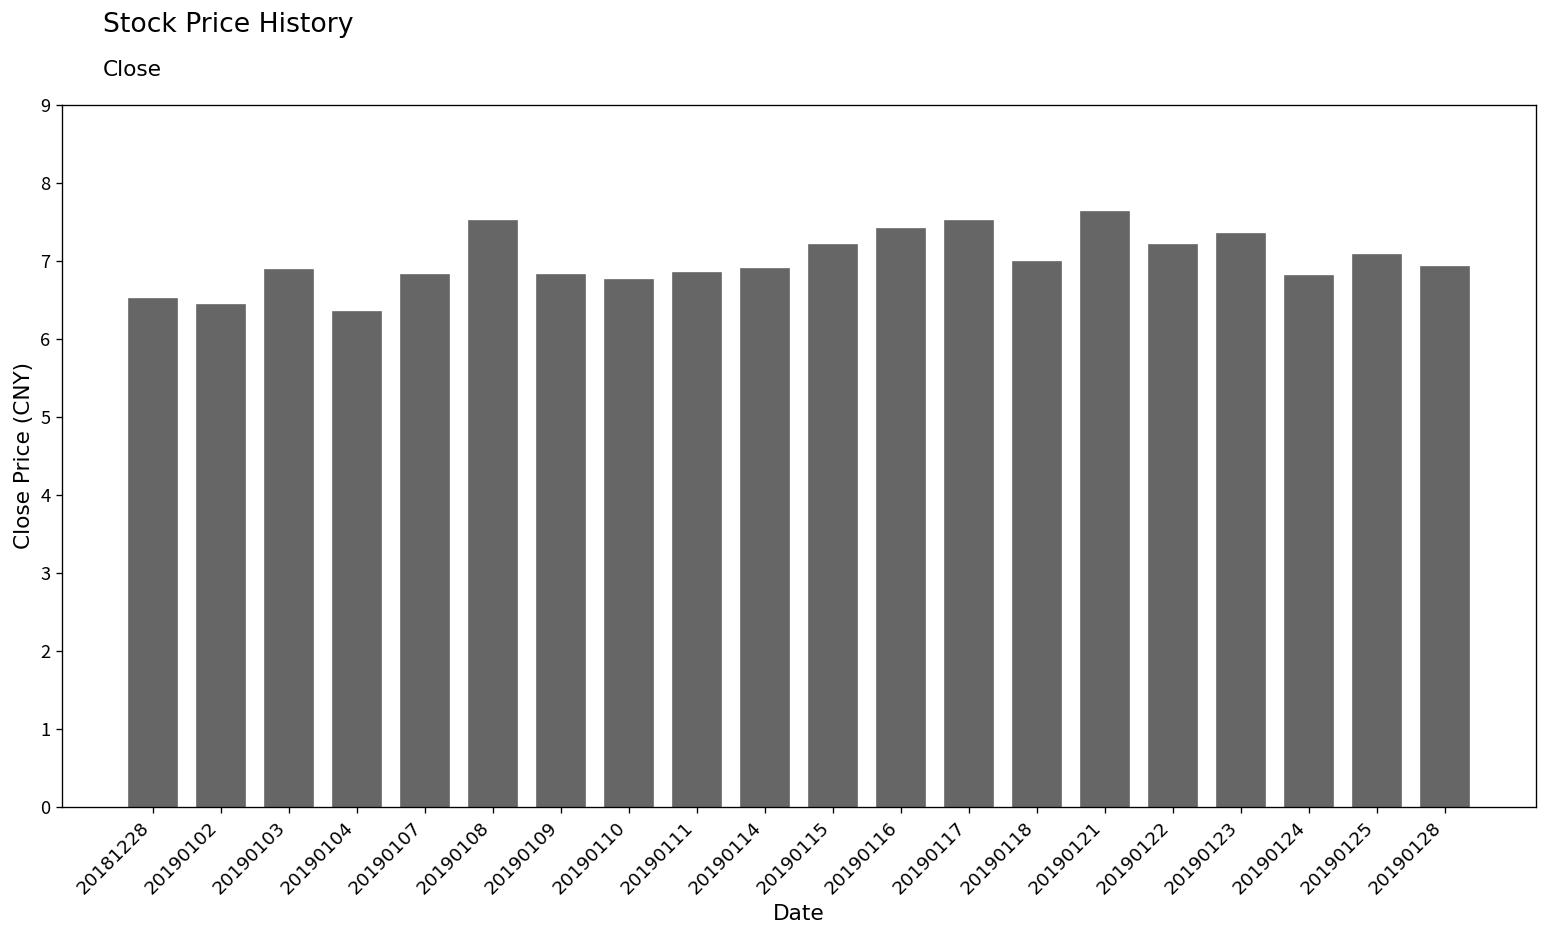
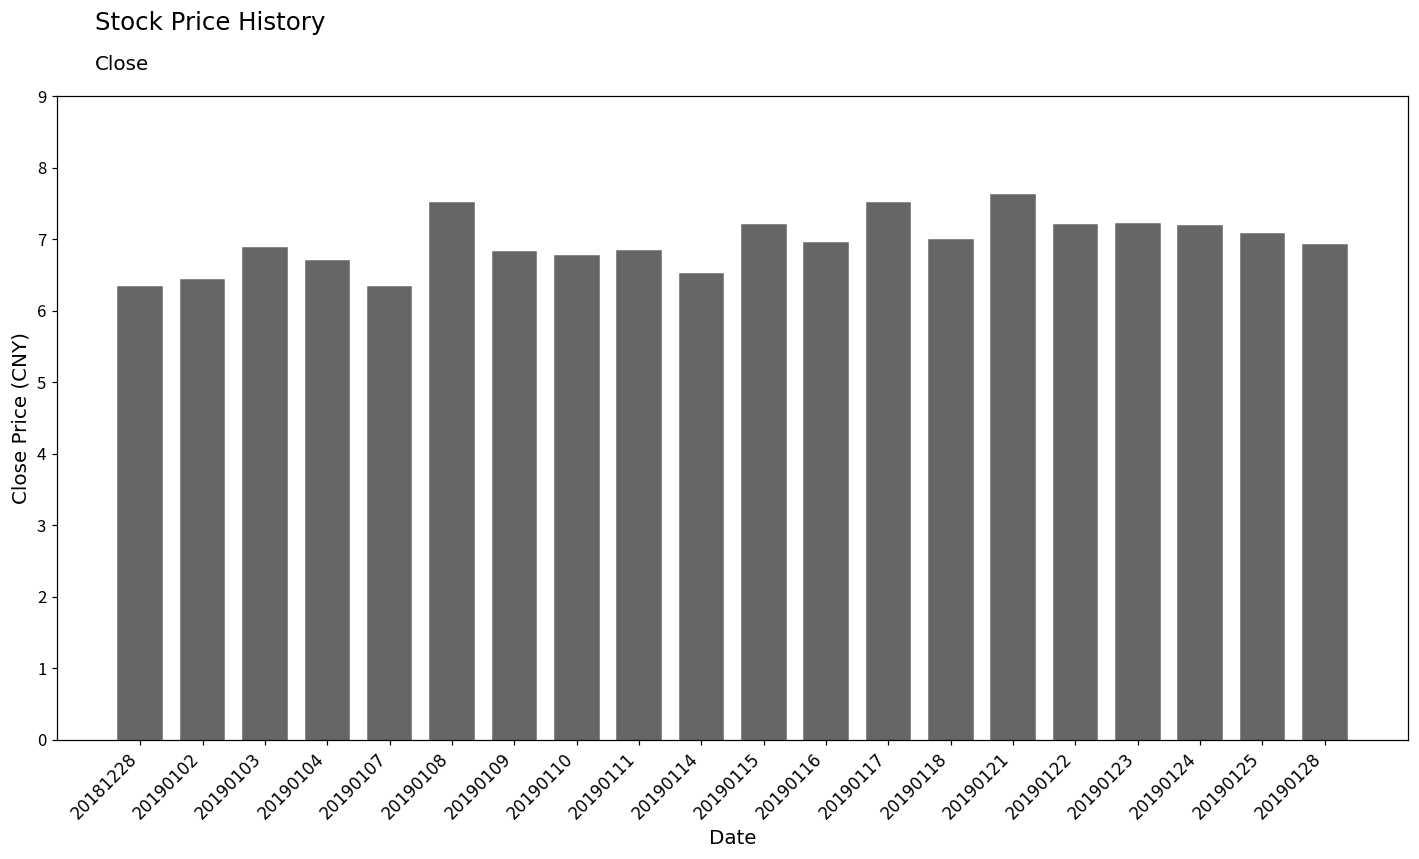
20181228: 6.5 -> 6.3
20190104: 6.3 -> 6.7
20190107: 6.8 -> 6.3
20190114: 6.9 -> 6.5
20190116: 7.4 -> 7.0
20190123: 7.3 -> 7.2
20190124: 6.8 -> 7.2
